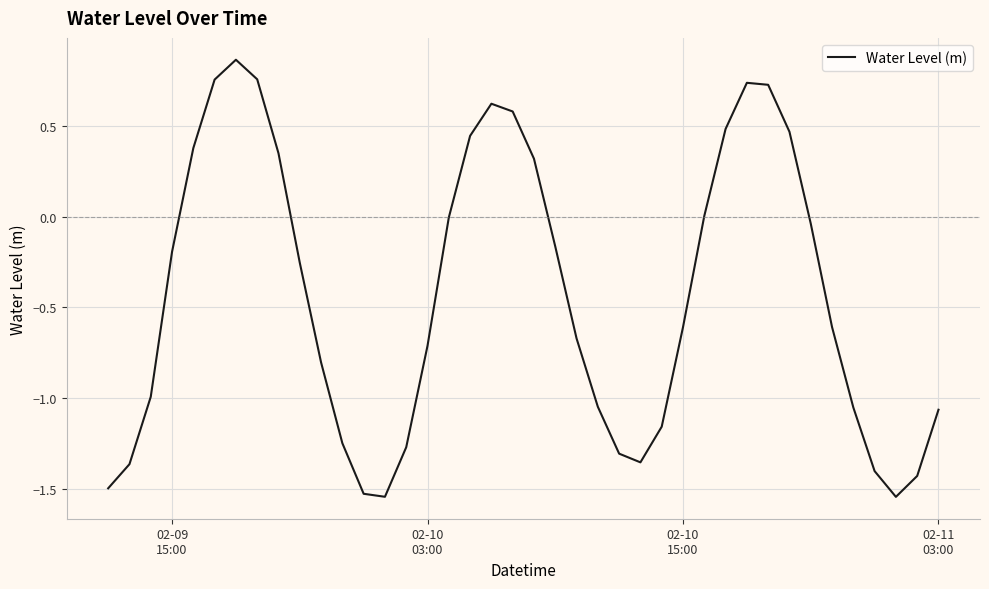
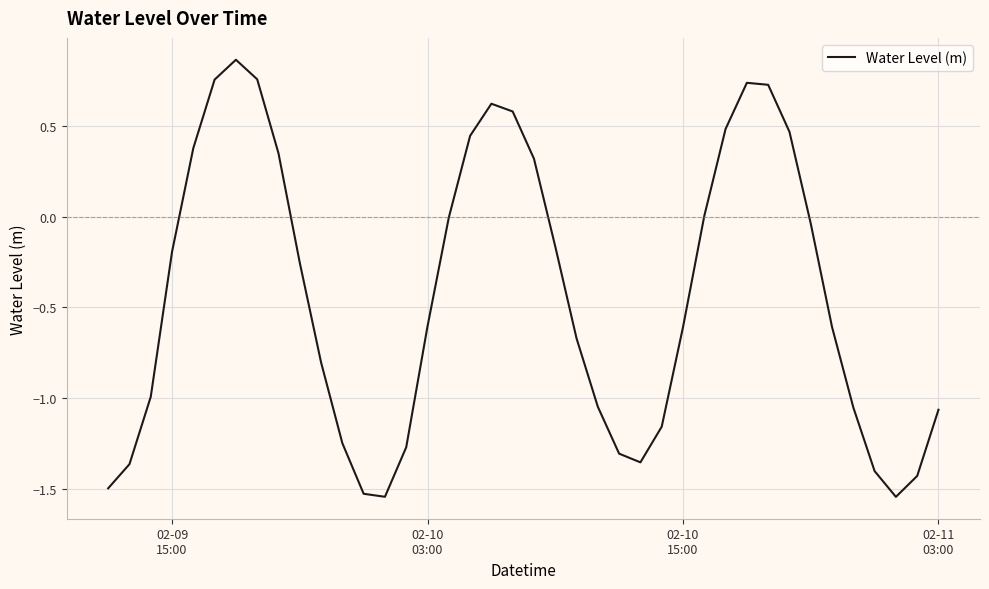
02-10 03:00: -0.71 -> -0.60
